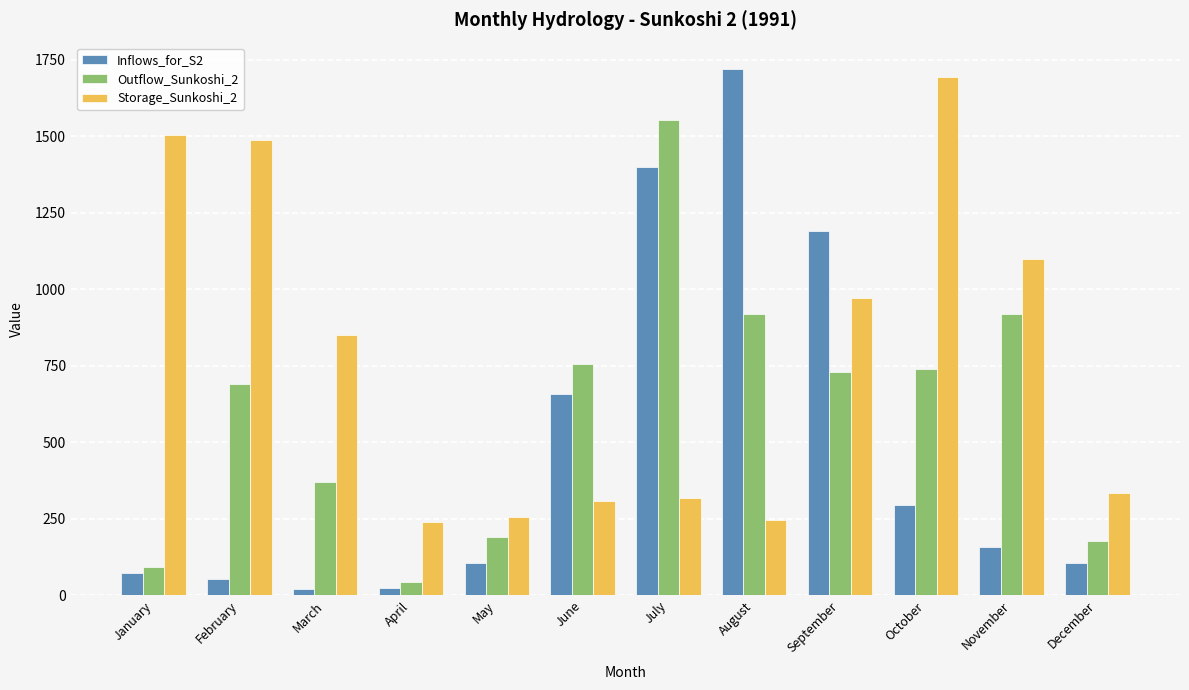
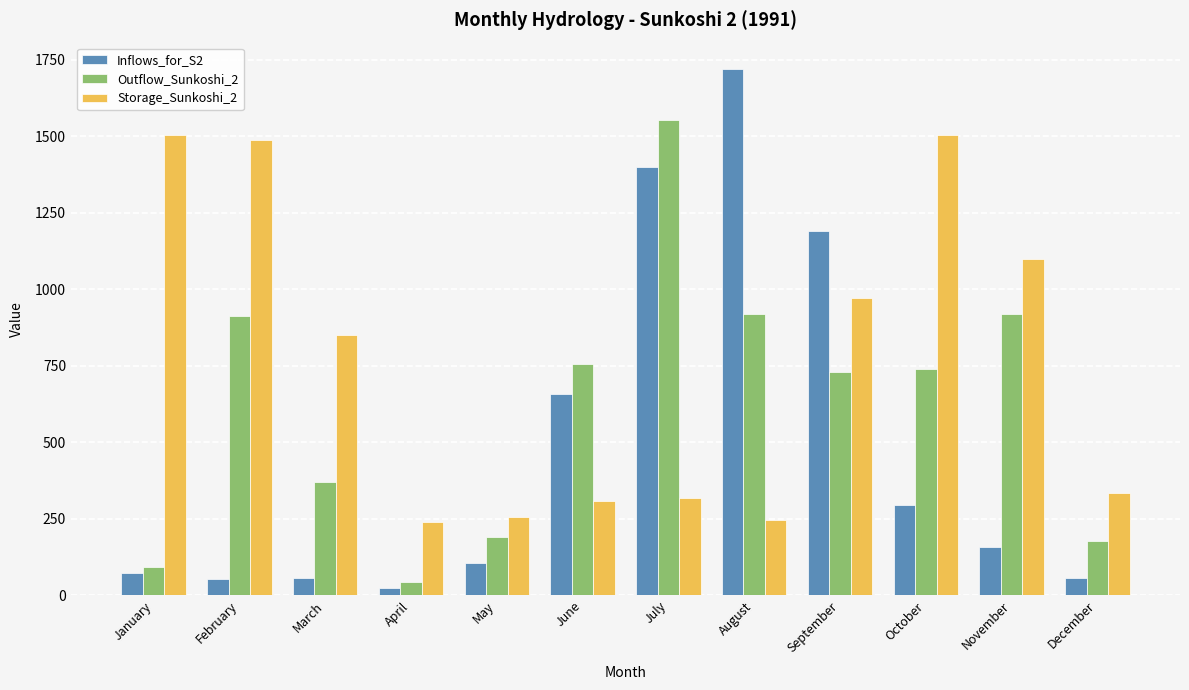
Outflow_Sunkoshi_2, February: 690 -> 910
Inflows_for_S2, March: 20 -> 60
Storage_Sunkoshi_2, October: 1690 -> 1500
Inflows_for_S2, December: 110 -> 60
